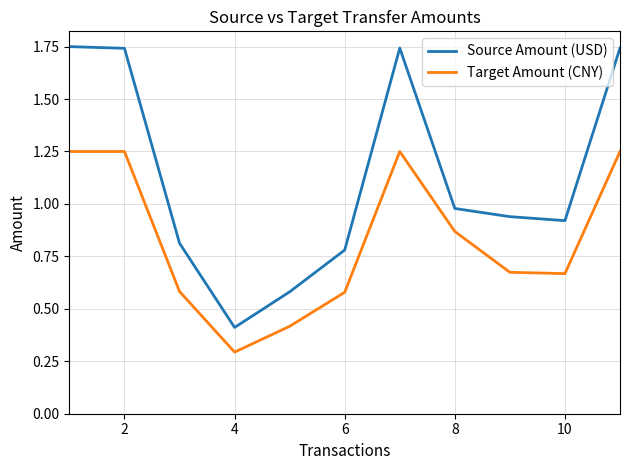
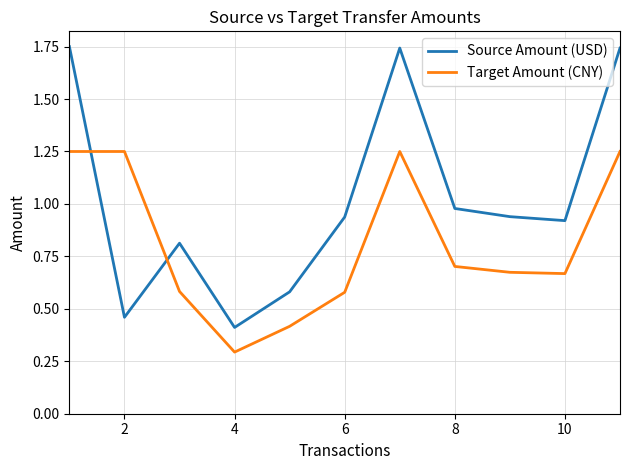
Source Amount (USD), 2: 1.74 -> 0.46
Source Amount (USD), 6: 0.78 -> 0.94
Target Amount (CNY), 8: 0.87 -> 0.70
